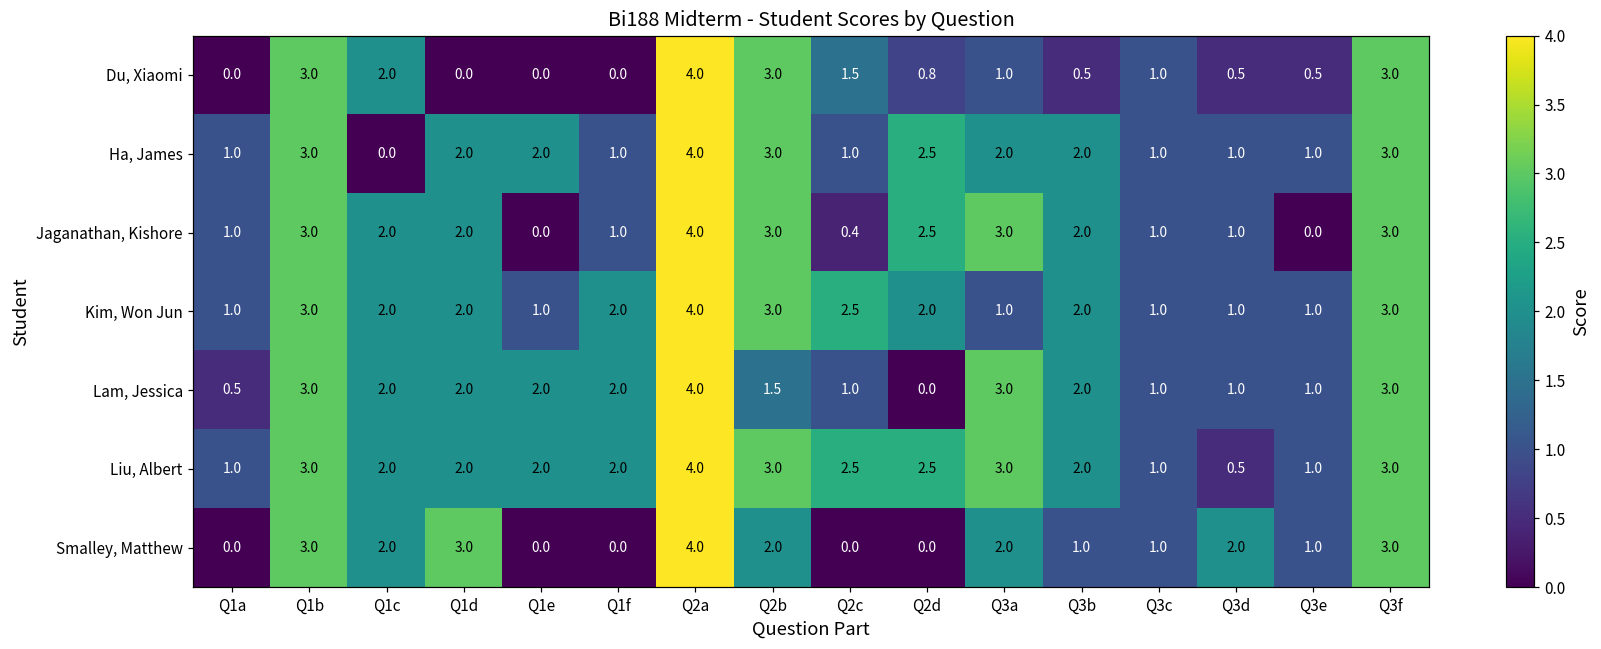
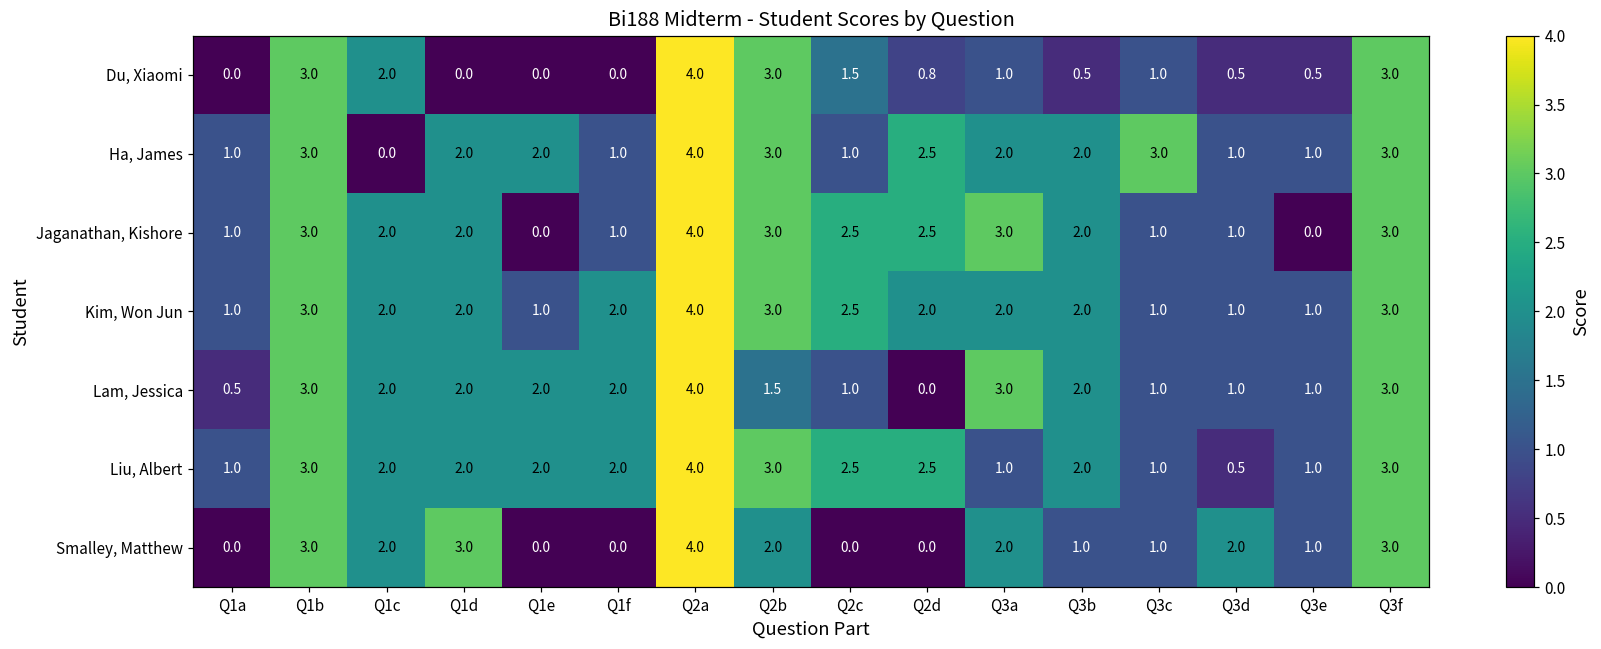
Ha, James, Q3c: 1.0 -> 3.0
Jaganathan, Kishore, Q2c: 0.4 -> 2.5
Kim, Won Jun, Q3a: 1.0 -> 2.0
Liu, Albert, Q3a: 3.0 -> 1.0
